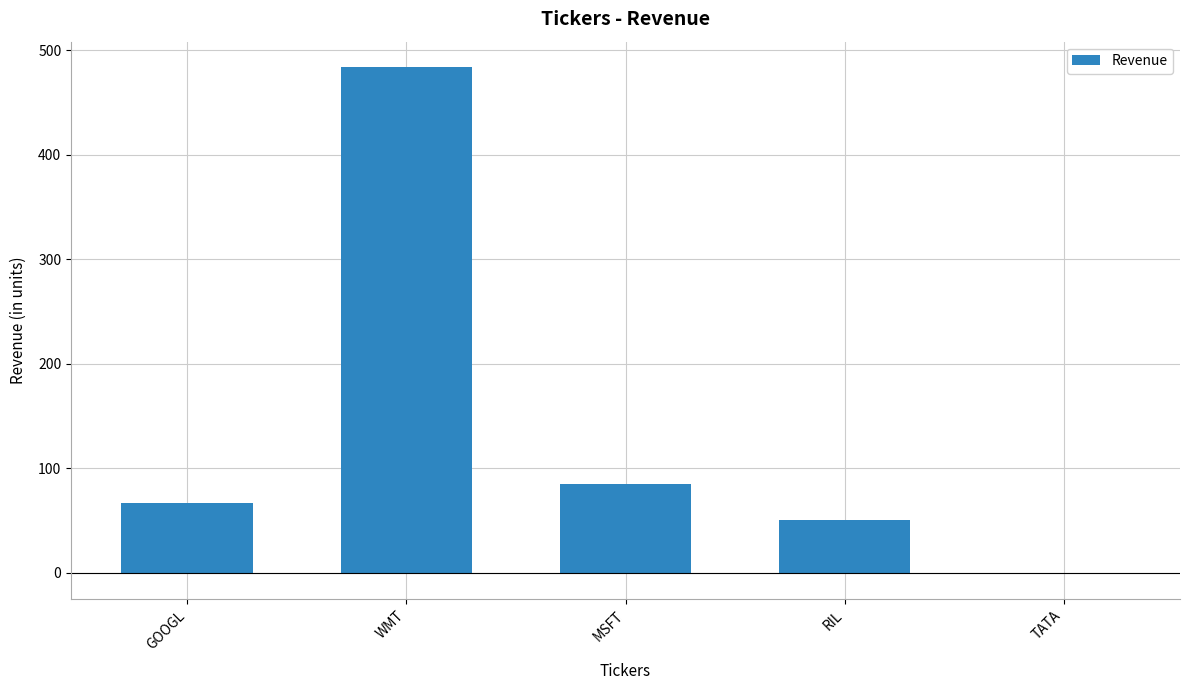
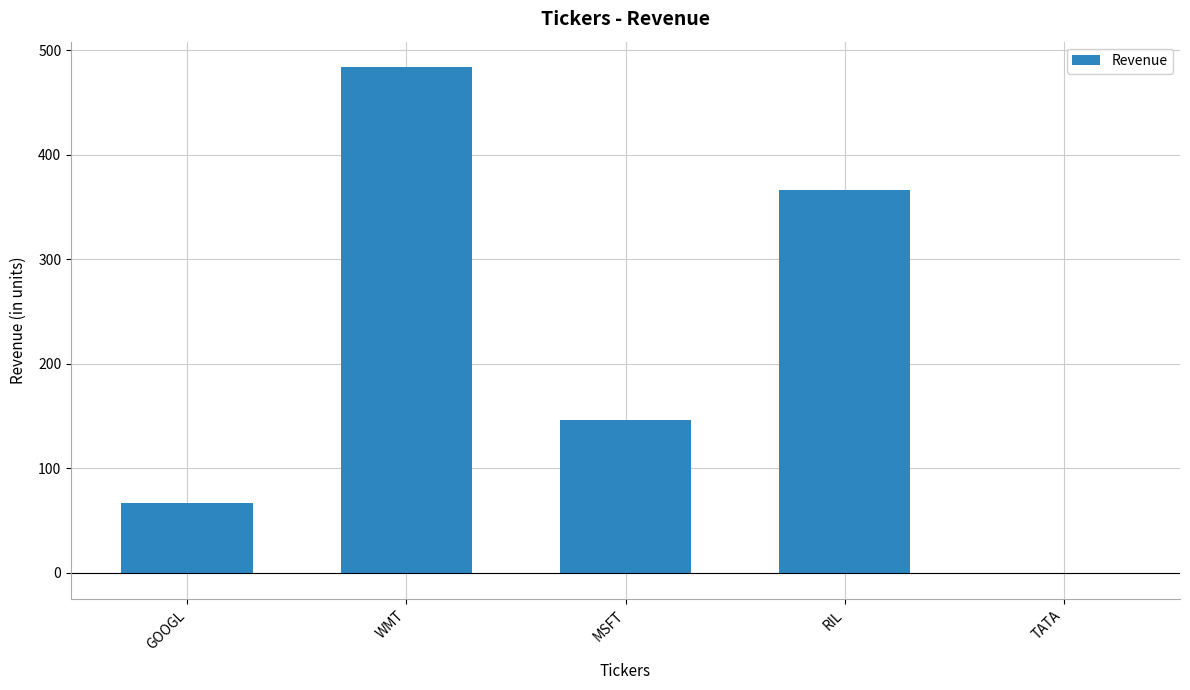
MSFT: 85 -> 146
RIL: 50 -> 366
